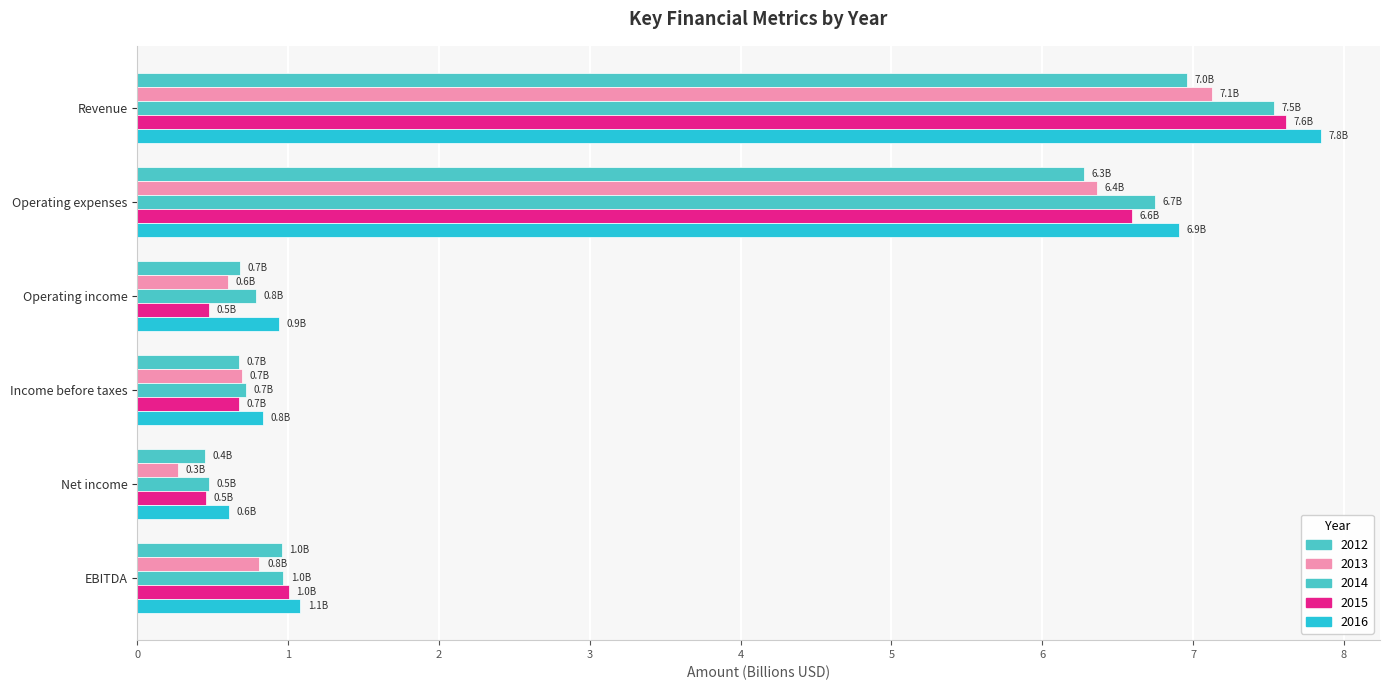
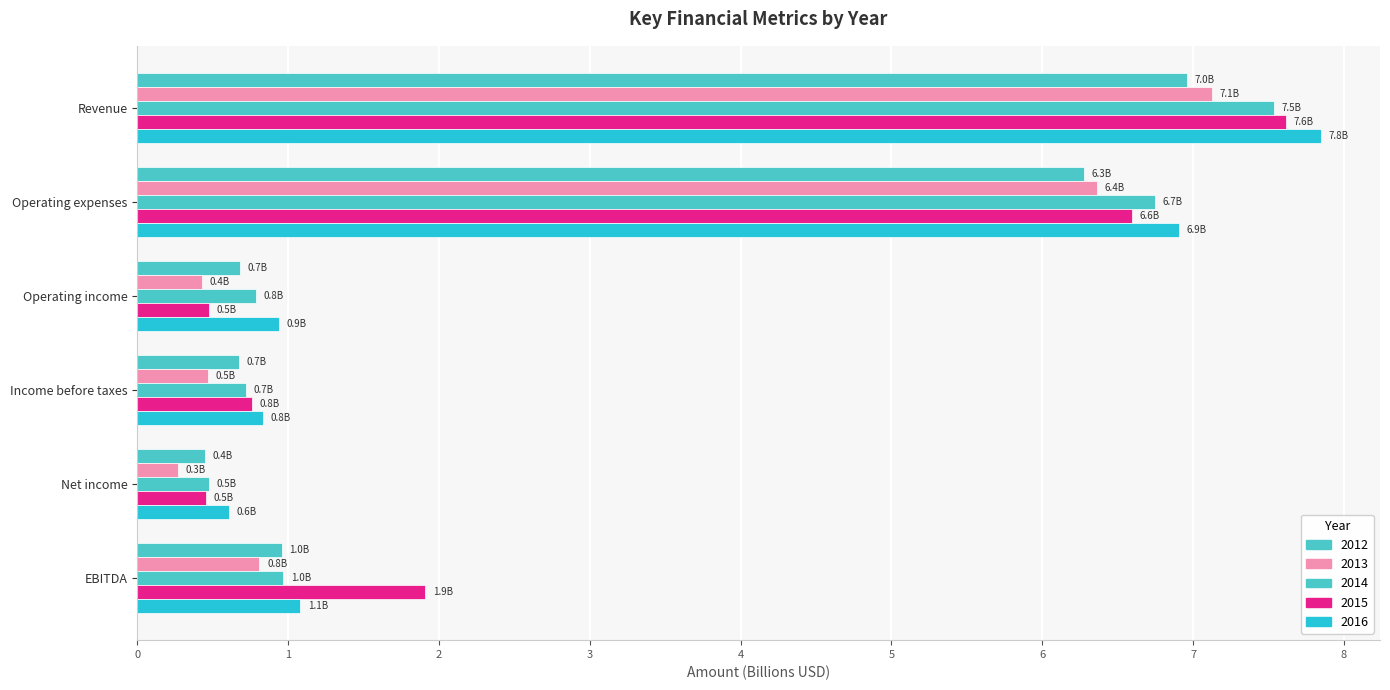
2013, Operating income: 0.6B -> 0.4B
2013, Income before taxes: 0.7B -> 0.5B
2015, Income before taxes: 0.7B -> 0.8B
2015, EBITDA: 1.0B -> 1.9B
